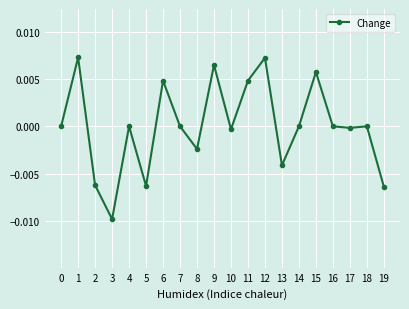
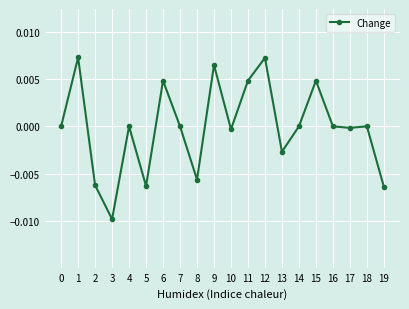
8: -0.002 -> -0.006
13: -0.004 -> -0.003
15: 0.006 -> 0.005
